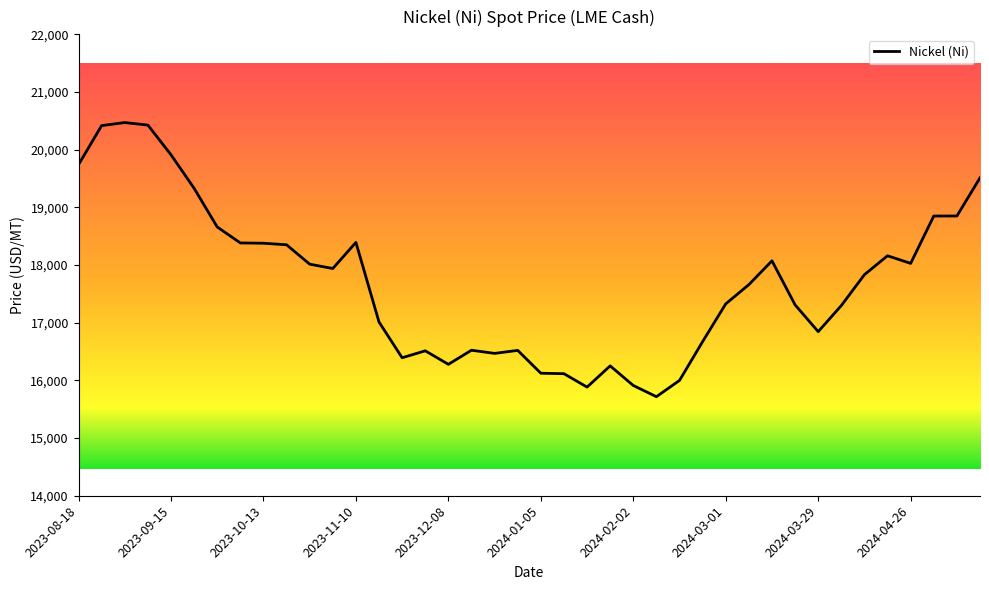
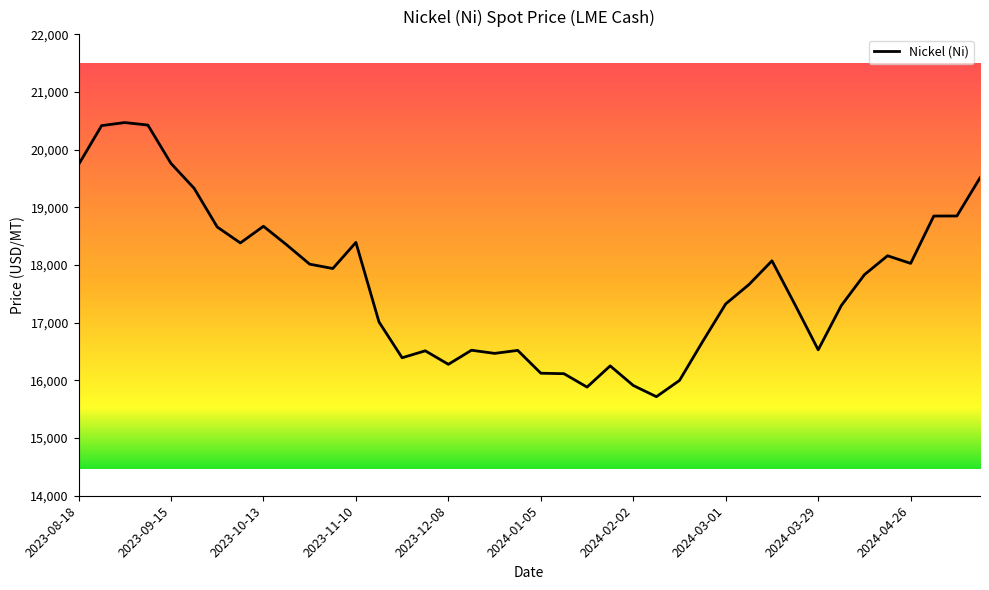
2023-09-15: 19,900 -> 19,800
2023-10-13: 18,400 -> 18,700
2024-03-29: 16,800 -> 16,500
